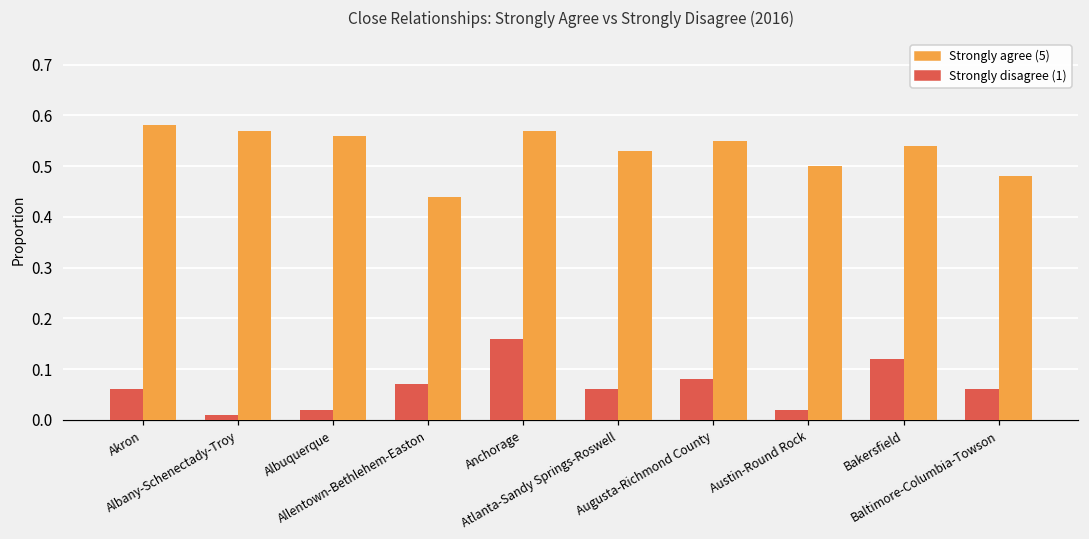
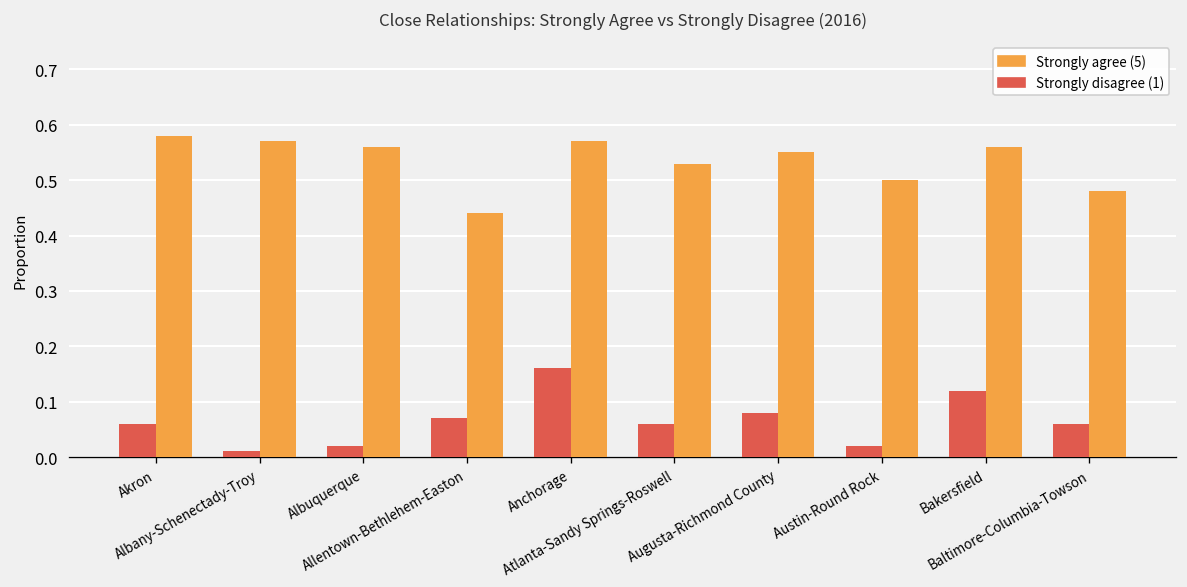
Strongly agree (5), Bakersfield: 0.54 -> 0.56
